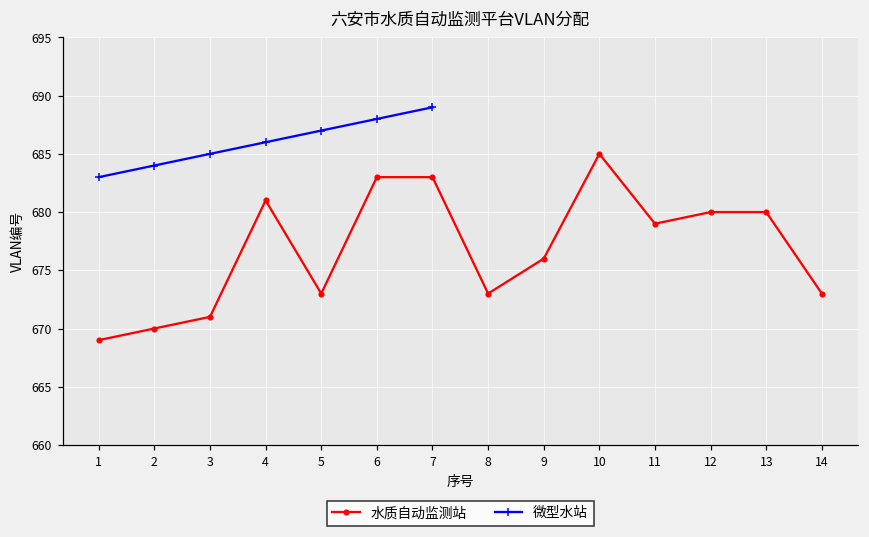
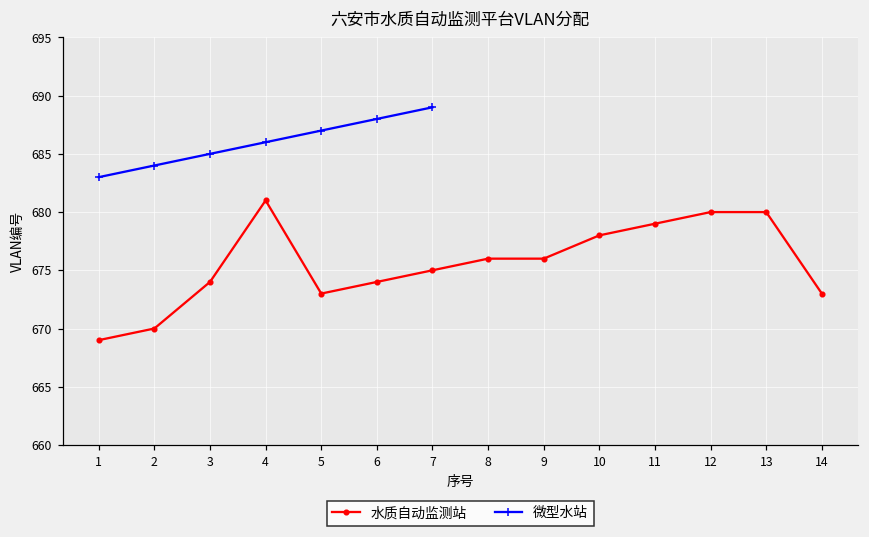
水质自动监测站, 3: 671 -> 674
水质自动监测站, 6: 683 -> 674
水质自动监测站, 7: 683 -> 675
水质自动监测站, 8: 673 -> 676
水质自动监测站, 10: 685 -> 678
